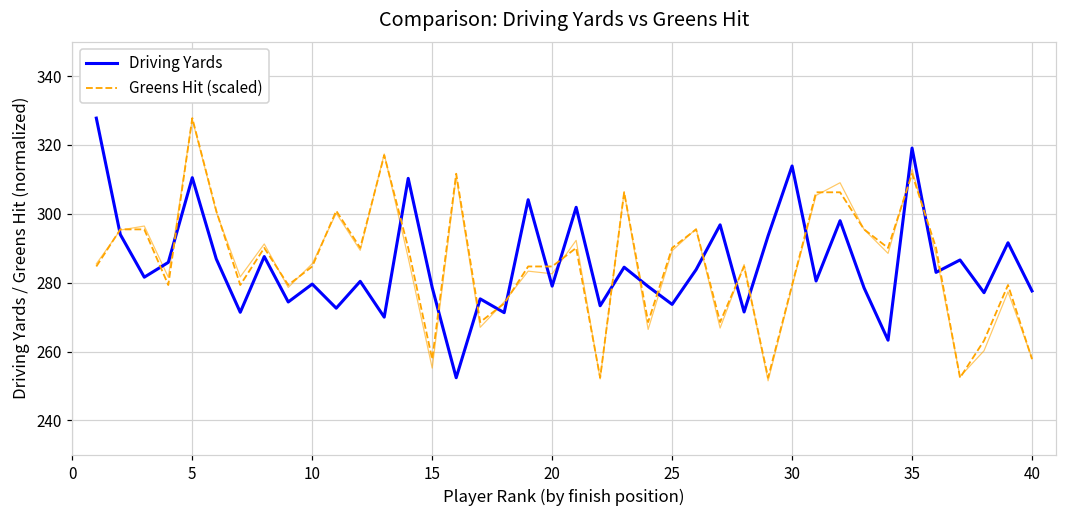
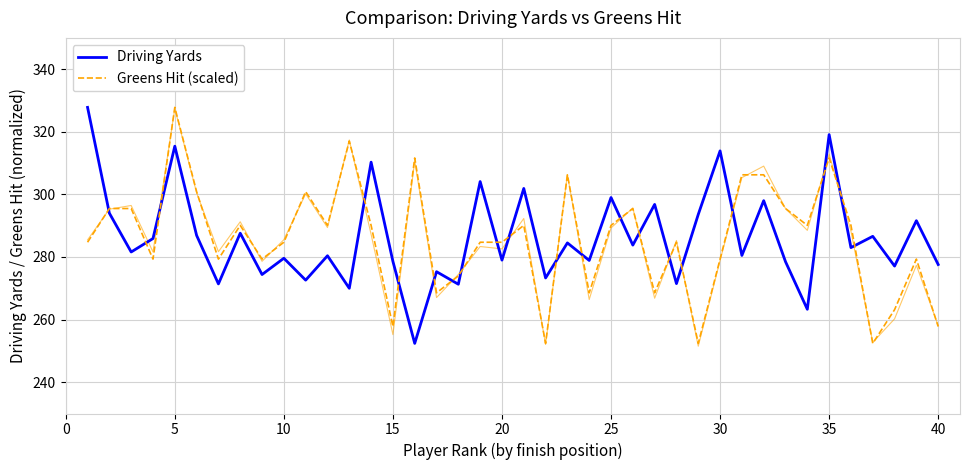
Driving Yards, 5: 311 -> 315
Driving Yards, 25: 274 -> 299
